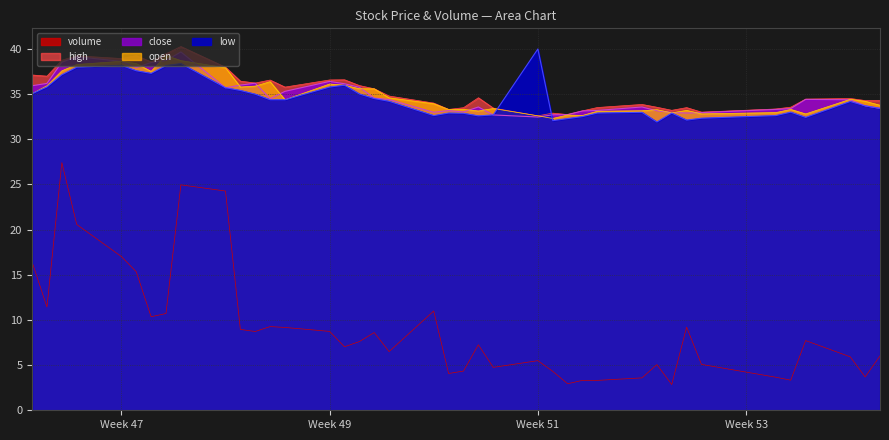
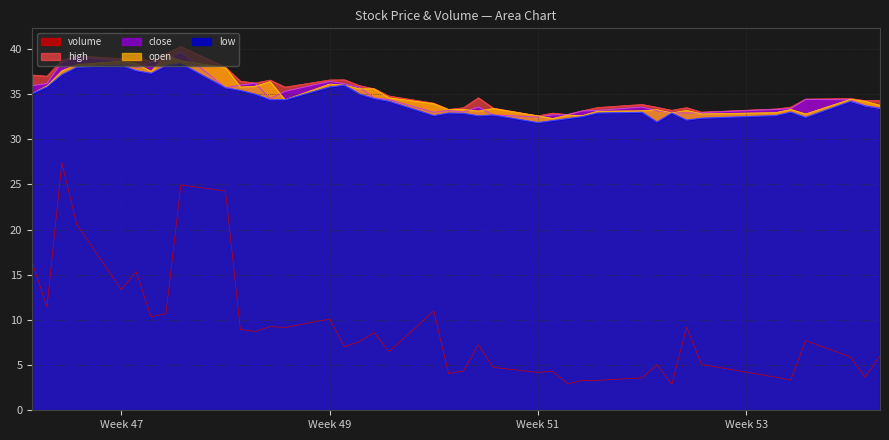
volume, Week 47: 17 -> 13
volume, Week 49: 9 -> 10
volume, Week 51: 5 -> 4
low, Week 51: 40 -> 32
